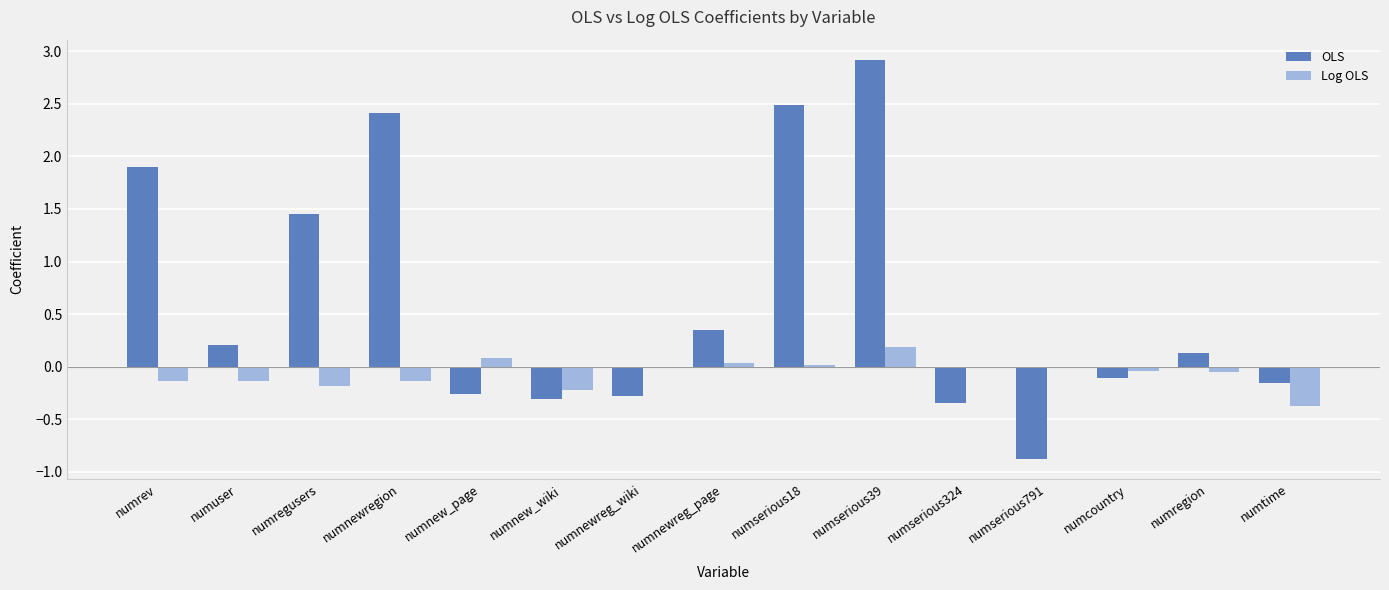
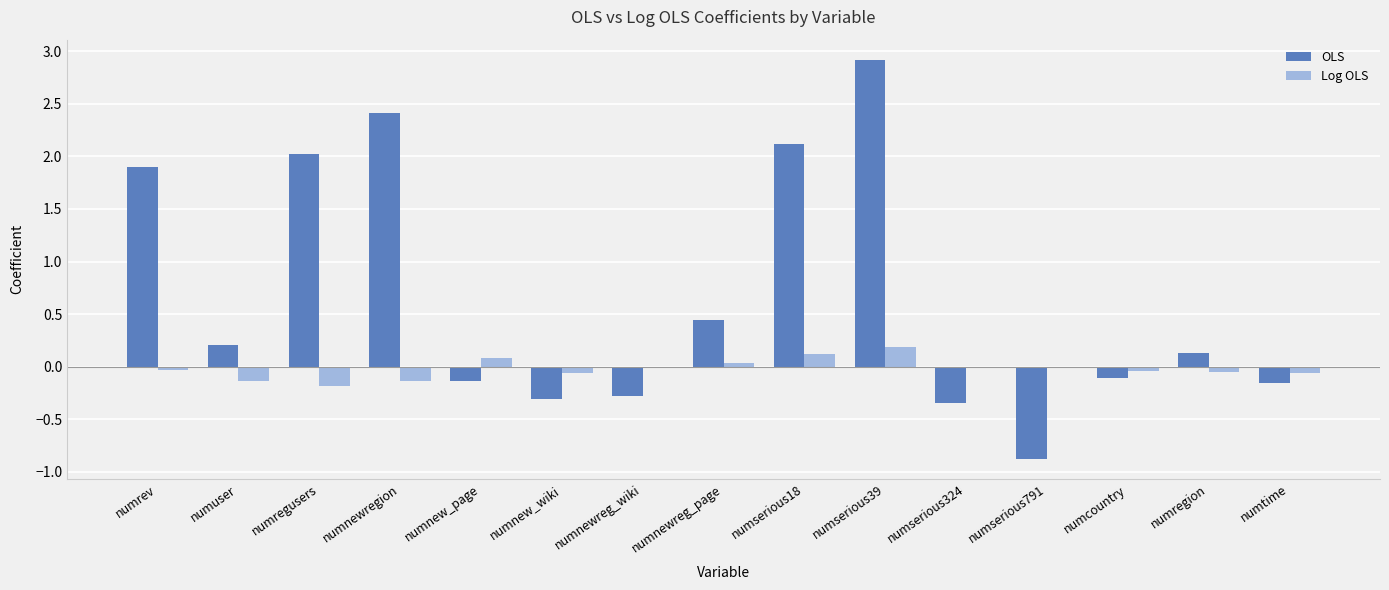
Log OLS, numrev: -0.14 -> -0.03
OLS, numregusers: 1.46 -> 2.02
OLS, numnew_page: -0.26 -> -0.14
Log OLS, numnew_wiki: -0.22 -> -0.06
OLS, numnewreg_page: 0.35 -> 0.44
OLS, numserious18: 2.49 -> 2.12
Log OLS, numserious18: 0.02 -> 0.12
Log OLS, numtime: -0.38 -> -0.06
